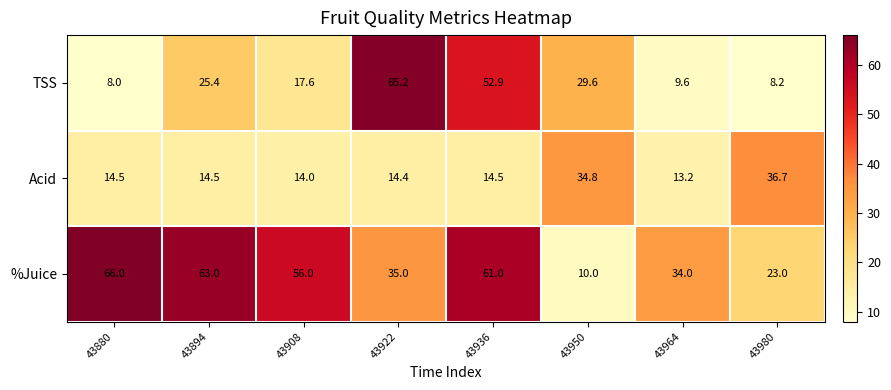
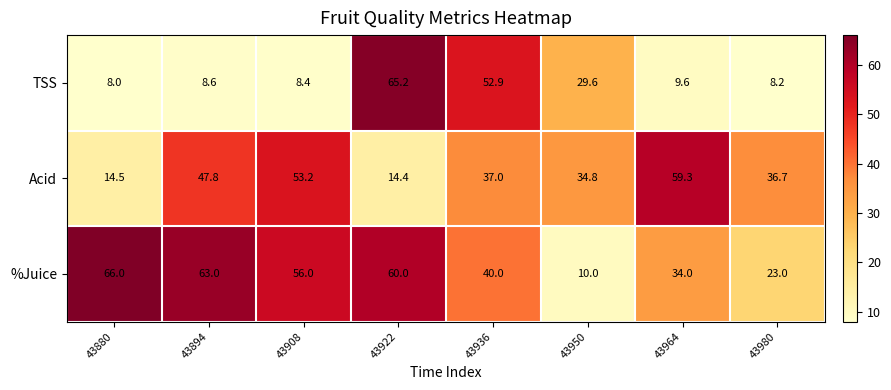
TSS, 43894: 25.4 -> 8.6
TSS, 43908: 17.6 -> 8.4
Acid, 43894: 14.5 -> 47.8
Acid, 43908: 14.0 -> 53.2
Acid, 43936: 14.5 -> 37.0
Acid, 43964: 13.2 -> 59.3
%Juice, 43922: 35.0 -> 60.0
%Juice, 43936: 61.0 -> 40.0
